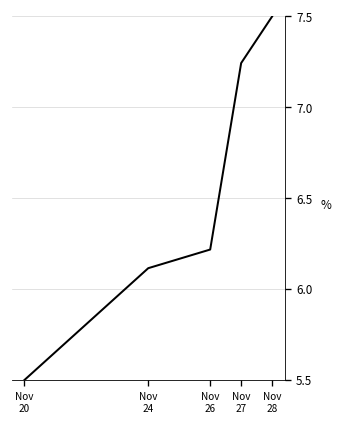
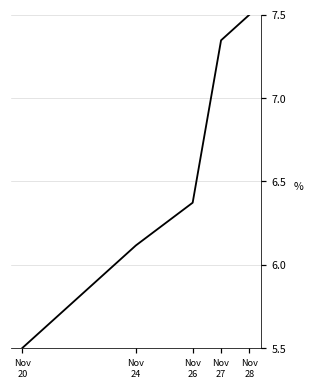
Nov 26: 6.22 -> 6.37
Nov 27: 7.24 -> 7.35
